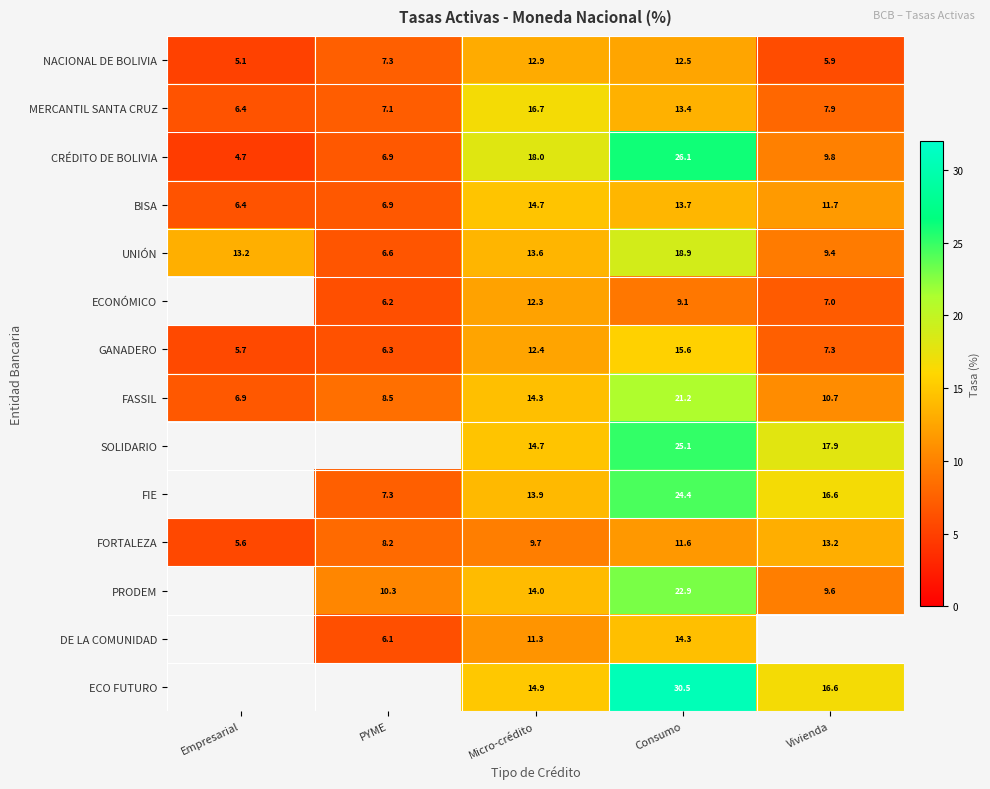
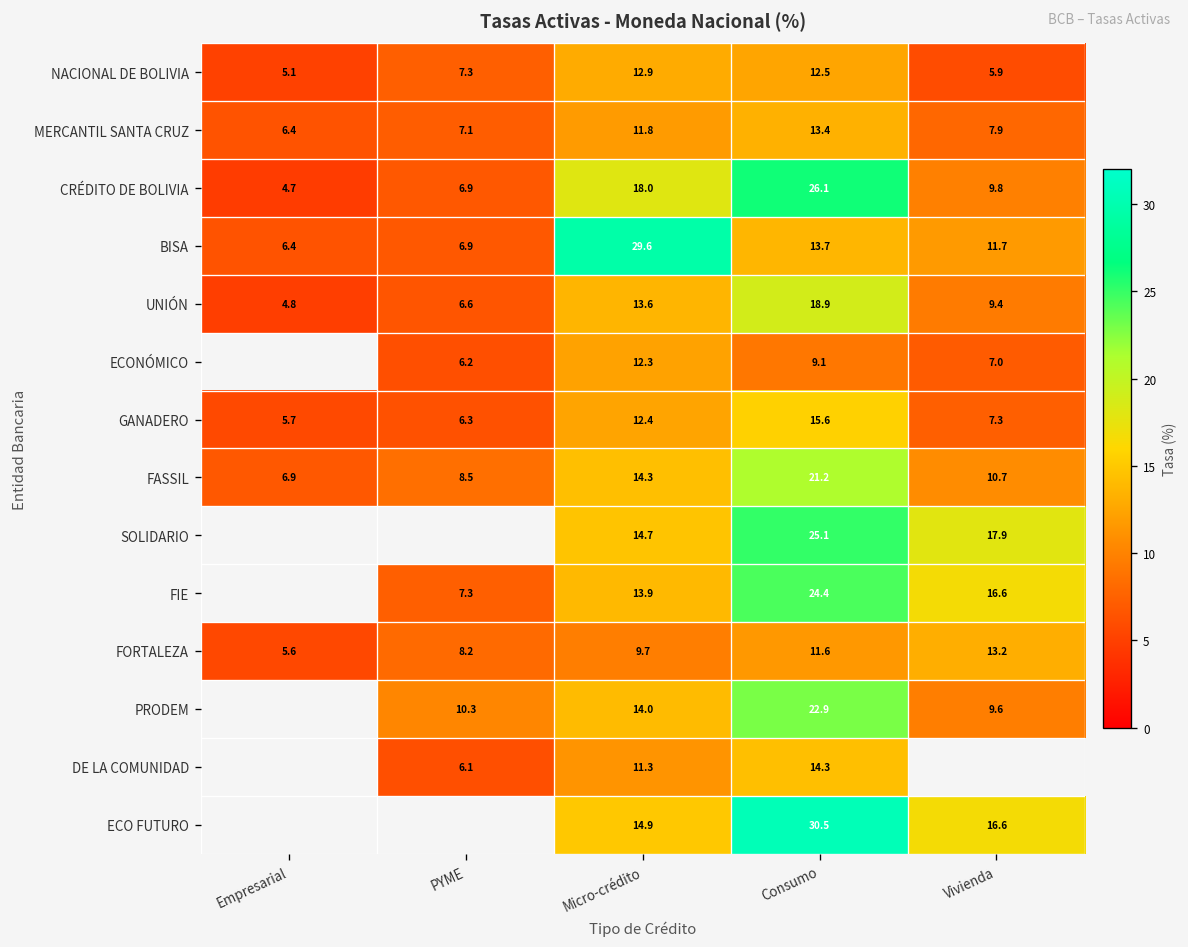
MERCANTIL SANTA CRUZ, Micro-crédito: 16.7 -> 11.8
BISA, Micro-crédito: 14.7 -> 29.6
UNIÓN, Empresarial: 13.2 -> 4.8
